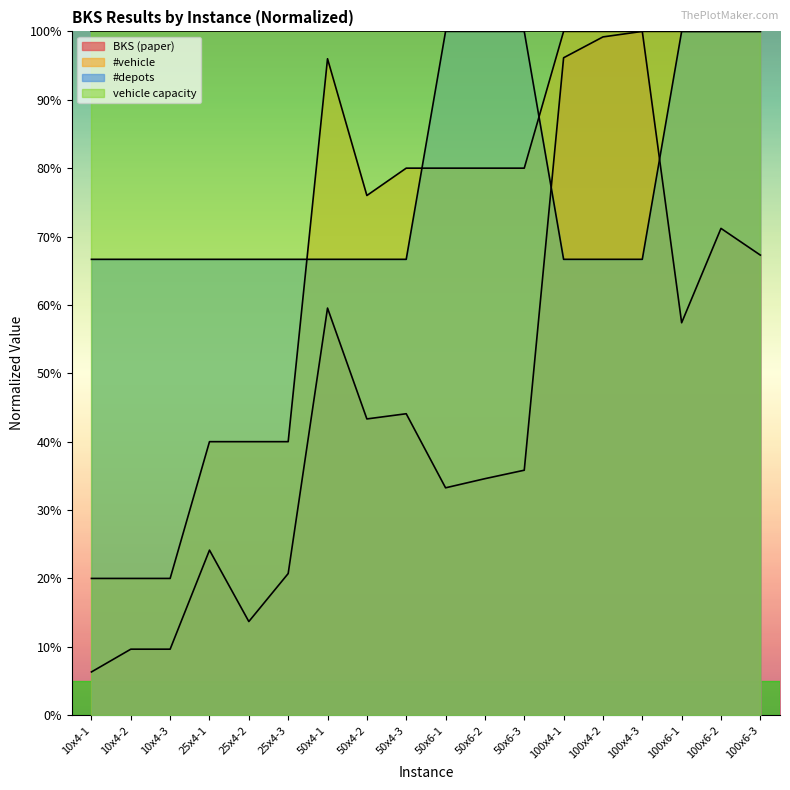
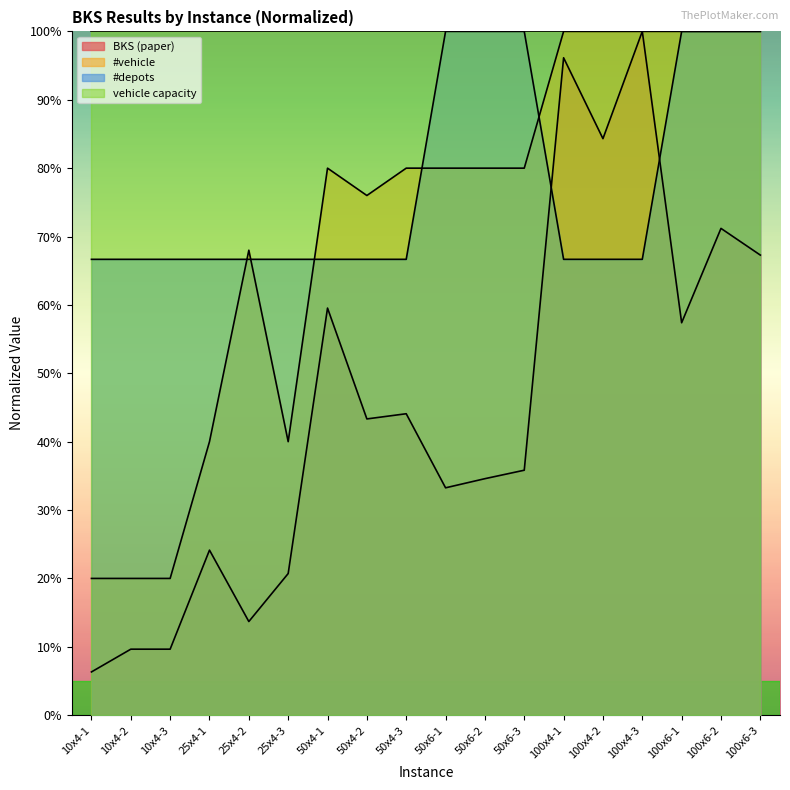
#vehicle, 25x4-2: 40% -> 68%
#vehicle, 50x4-1: 96% -> 80%
BKS (paper), 100x4-2: 99% -> 84%
